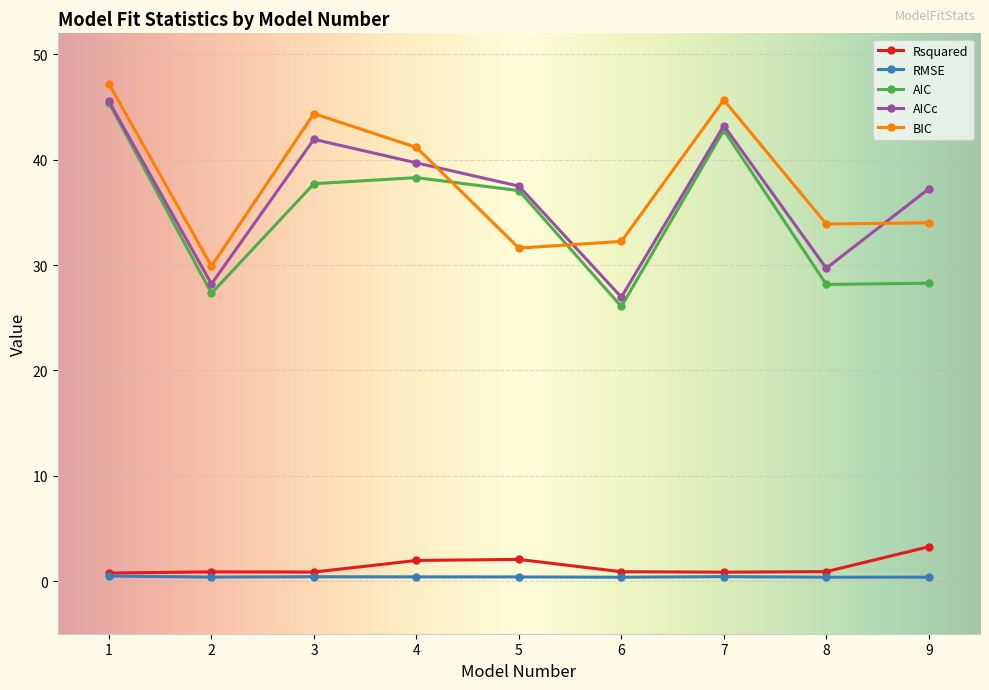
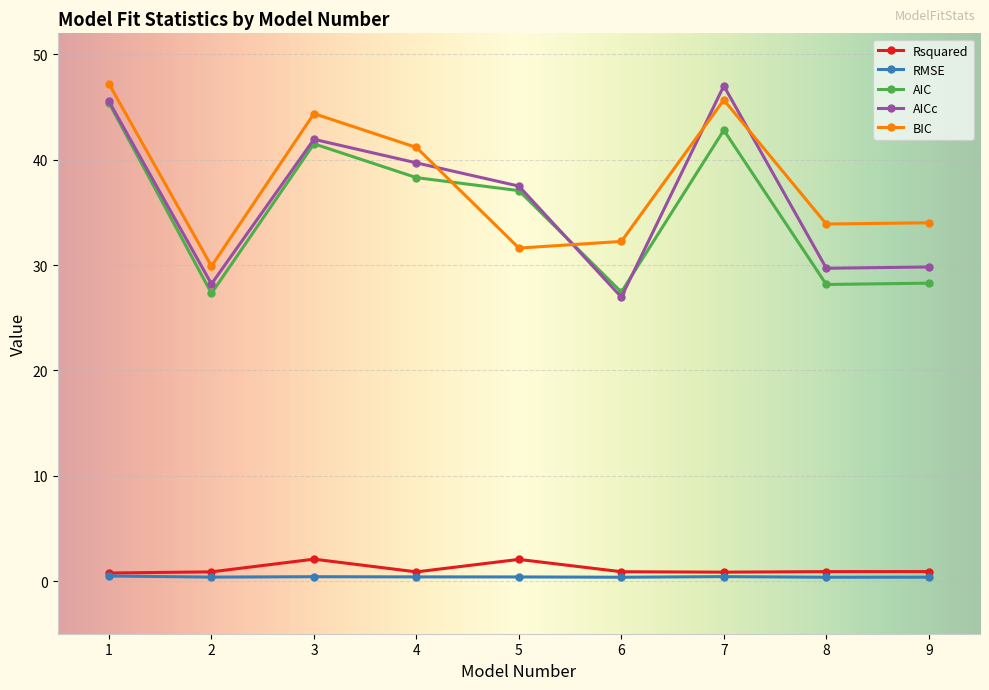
Rsquared, 3: 0.9 -> 2.1
AIC, 3: 37.7 -> 41.5
Rsquared, 4: 2.0 -> 0.9
AIC, 6: 26.1 -> 27.4
AICc, 7: 43.2 -> 47.0
Rsquared, 9: 3.3 -> 0.9
AICc, 9: 37.2 -> 29.8
